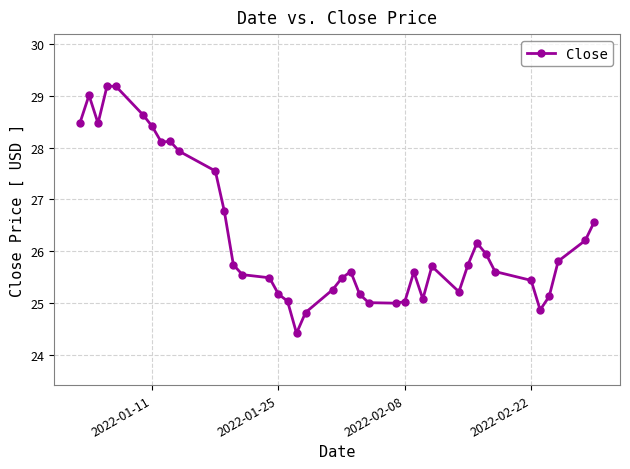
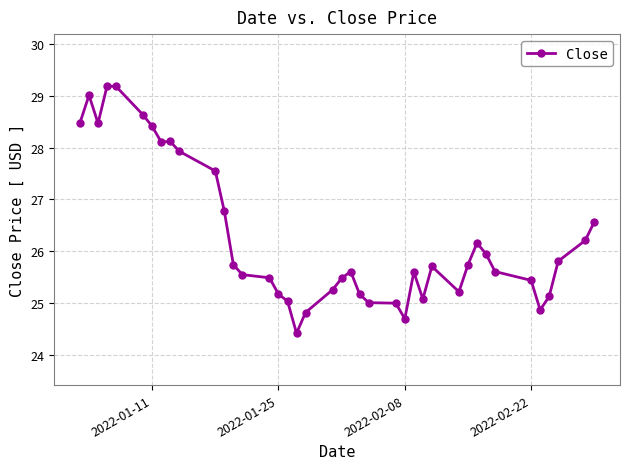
2022-02-08: 25.0 -> 24.7
